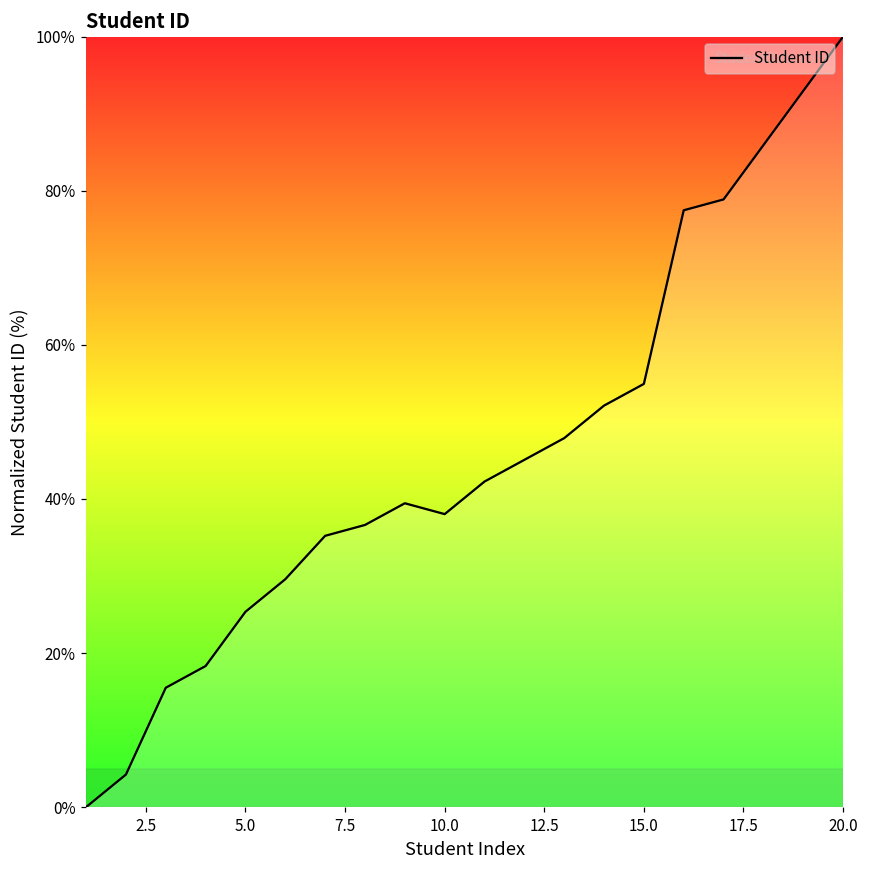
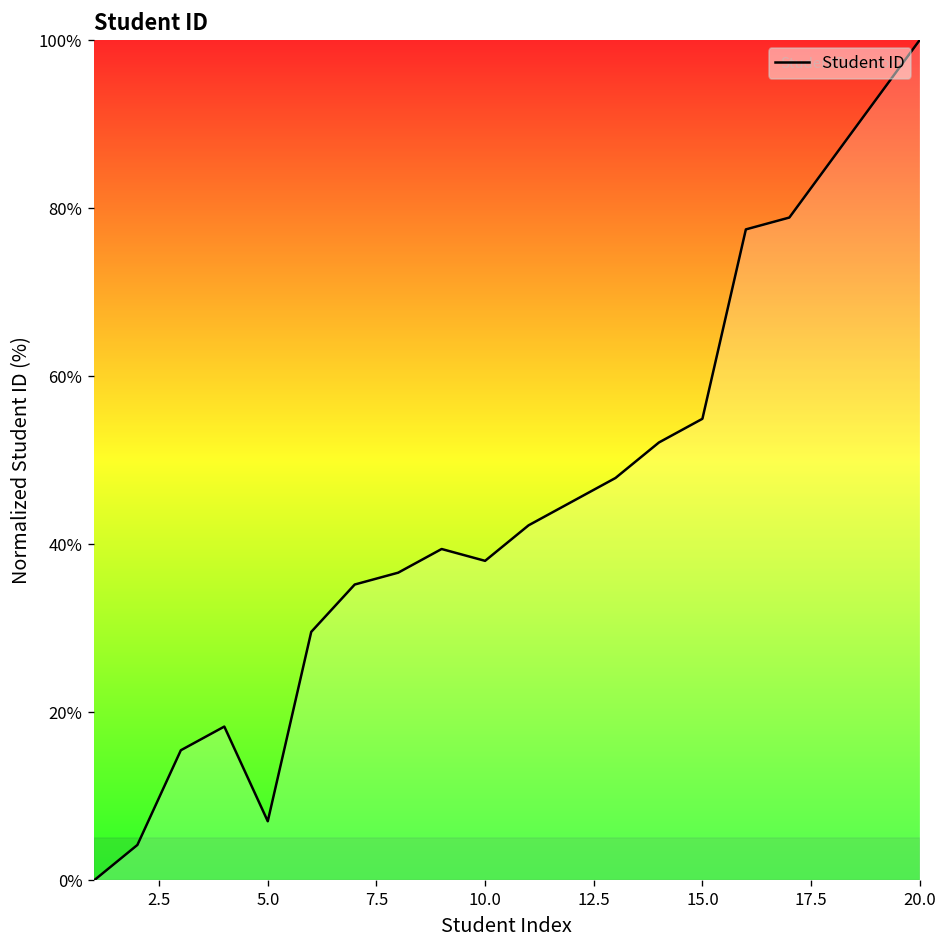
5.0: 25% -> 7%
